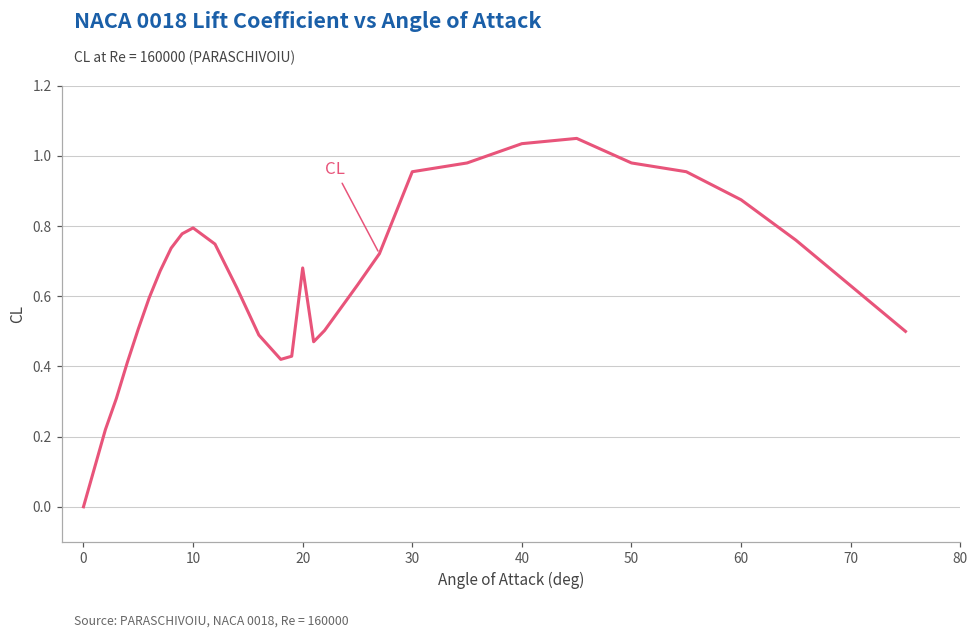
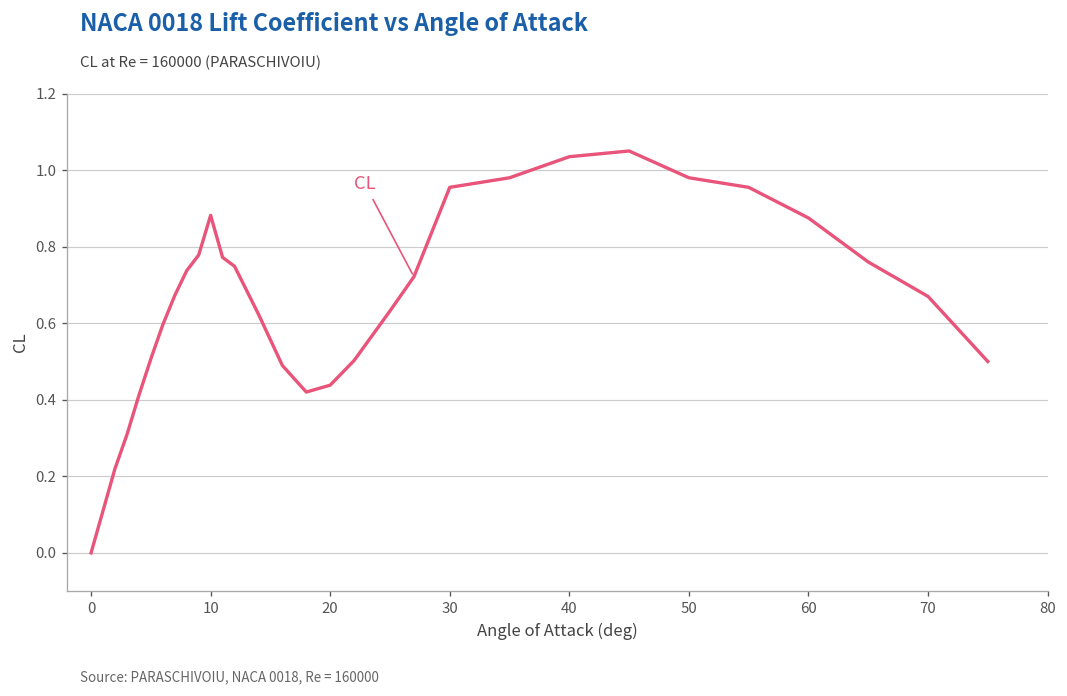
10: 0.79 -> 0.88
20: 0.68 -> 0.44
70: 0.63 -> 0.67
